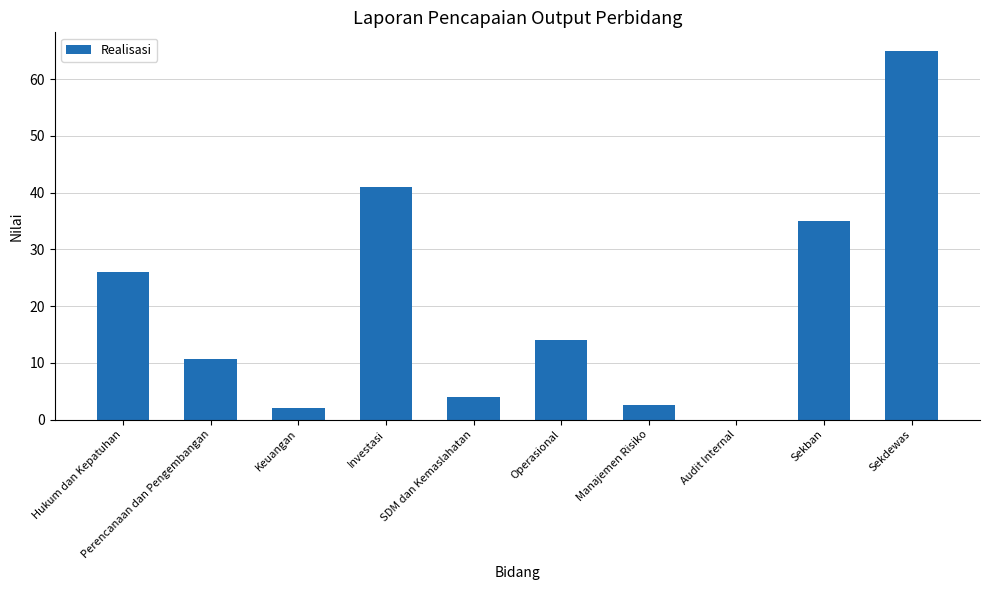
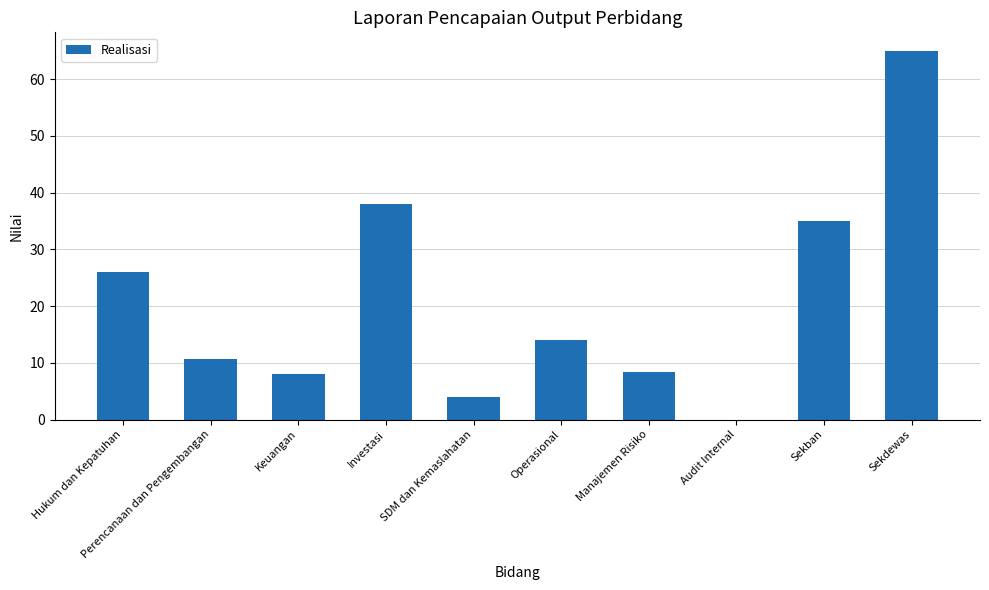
Keuangan: 2 -> 8
Investasi: 41 -> 38
Manajemen Risiko: 3 -> 8
